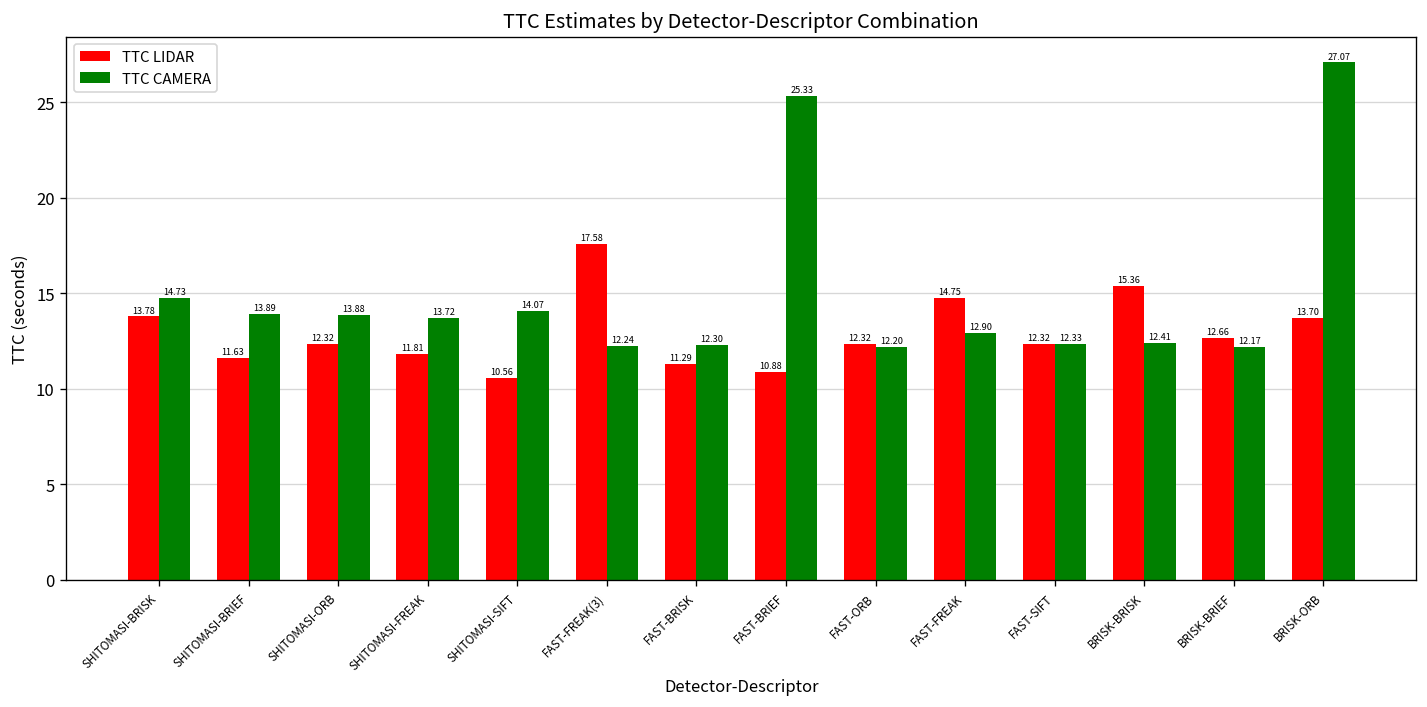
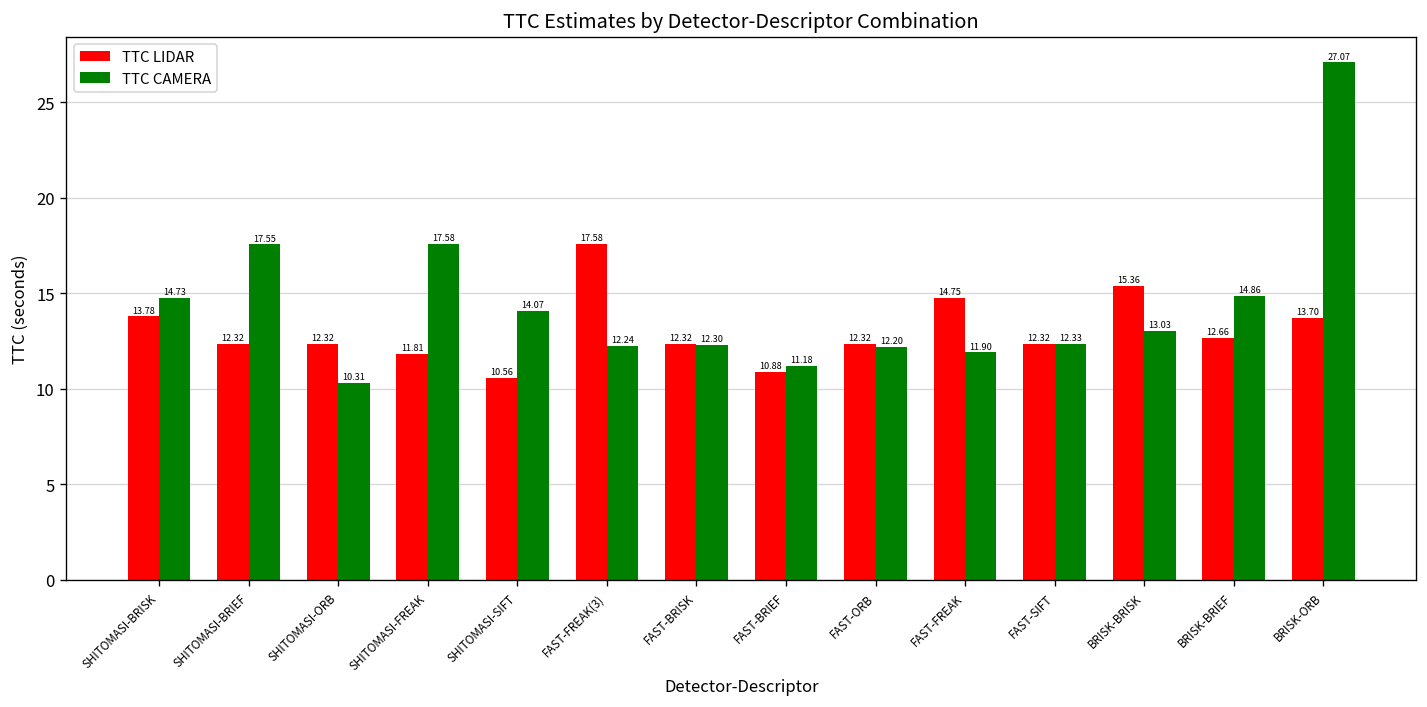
TTC LIDAR, SHITOMASI-BRIEF: 11.63 -> 12.32
TTC CAMERA, SHITOMASI-BRIEF: 13.89 -> 17.55
TTC CAMERA, SHITOMASI-ORB: 13.88 -> 10.31
TTC CAMERA, SHITOMASI-FREAK: 13.72 -> 17.58
TTC LIDAR, FAST-BRISK: 11.29 -> 12.32
TTC CAMERA, FAST-BRIEF: 25.33 -> 11.18
TTC CAMERA, FAST-FREAK: 12.90 -> 11.90
TTC CAMERA, BRISK-BRISK: 12.41 -> 13.03
TTC CAMERA, BRISK-BRIEF: 12.17 -> 14.86
